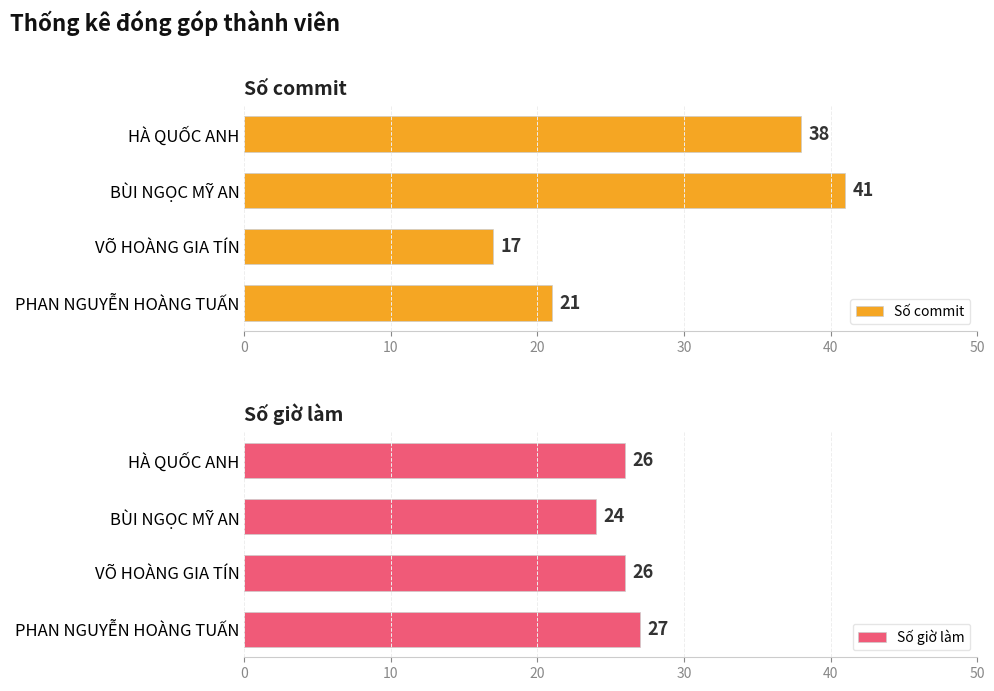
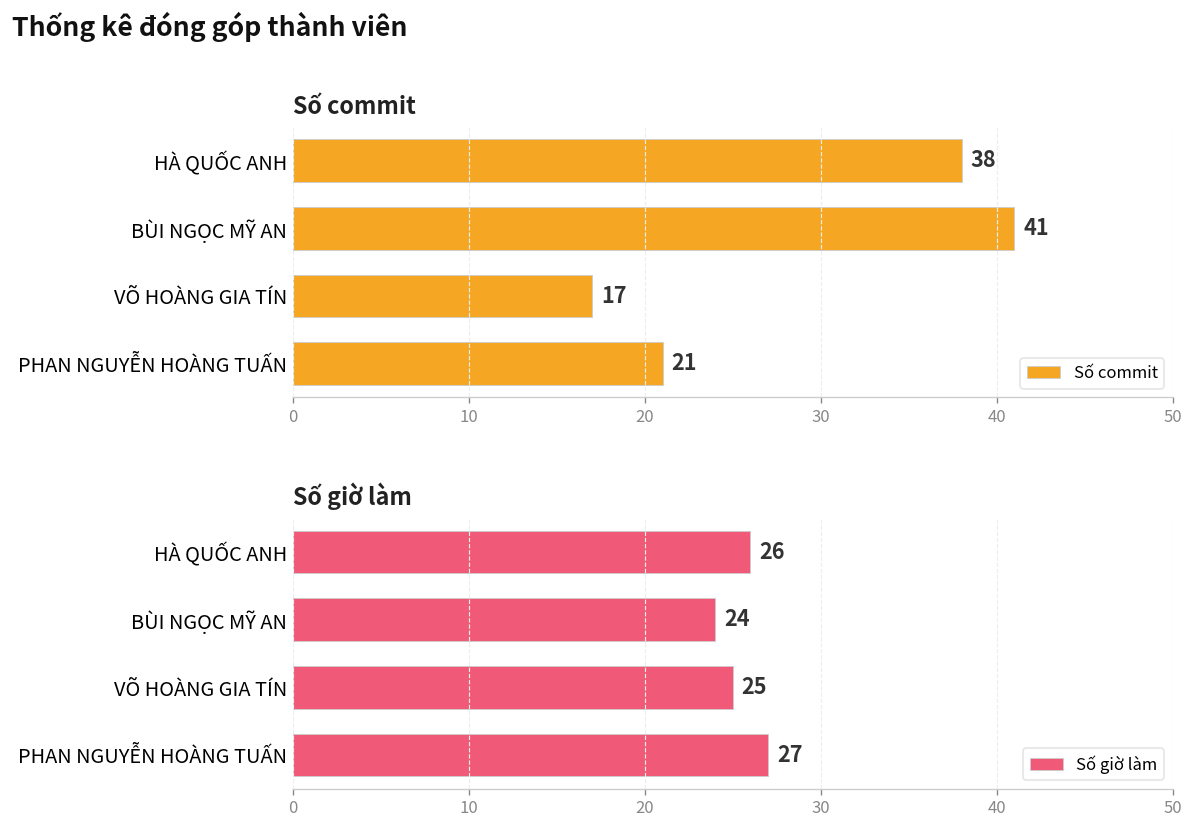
Số giờ làm, VÕ HOÀNG GIA TÍN: 26 -> 25
